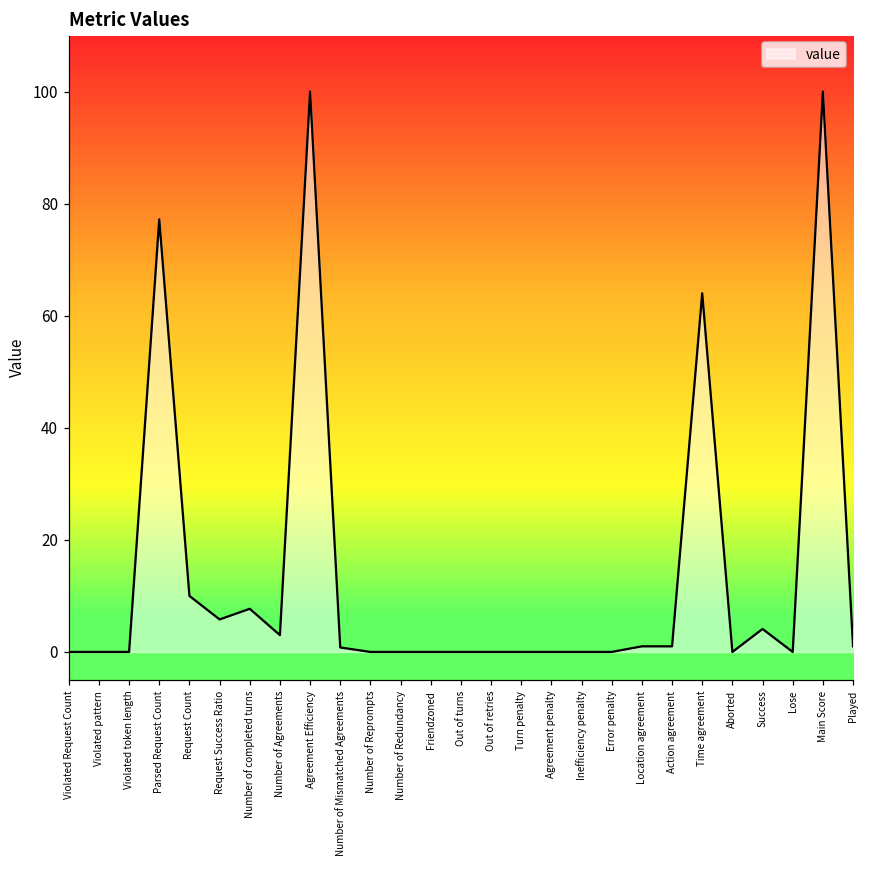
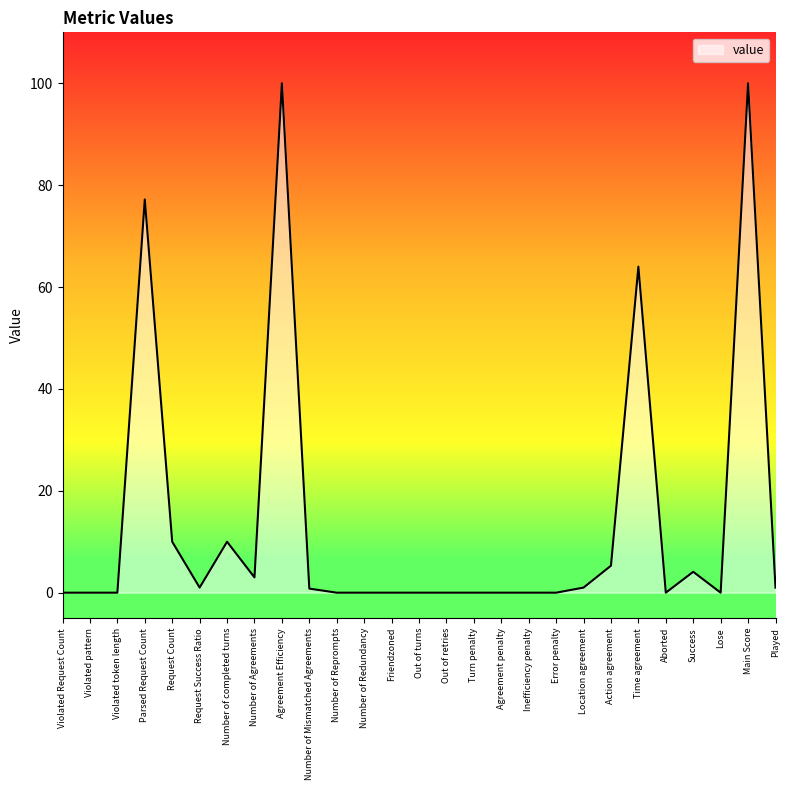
Request Success Ratio: 6 -> 1
Number of completed turns: 8 -> 10
Action agreement: 1 -> 5
